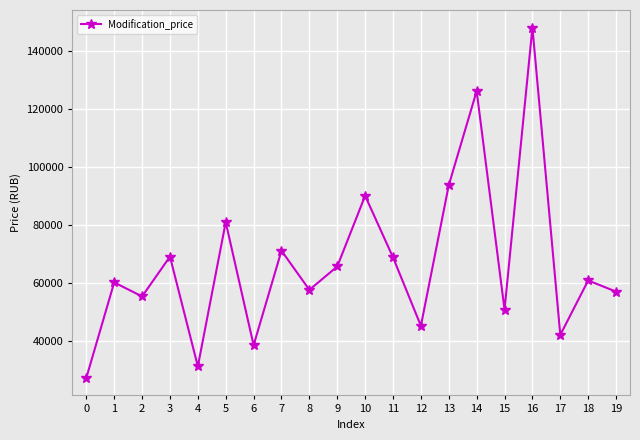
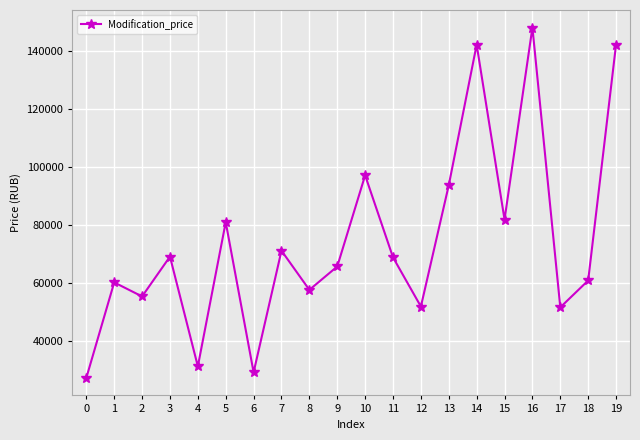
6: 39000 -> 29000
10: 90000 -> 97000
12: 45000 -> 52000
14: 126000 -> 142000
15: 51000 -> 82000
17: 42000 -> 52000
19: 57000 -> 142000
